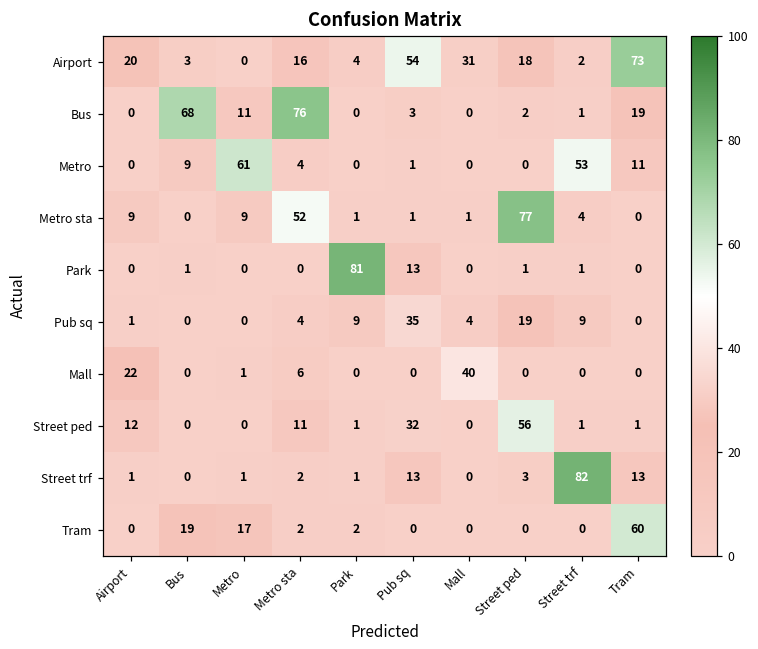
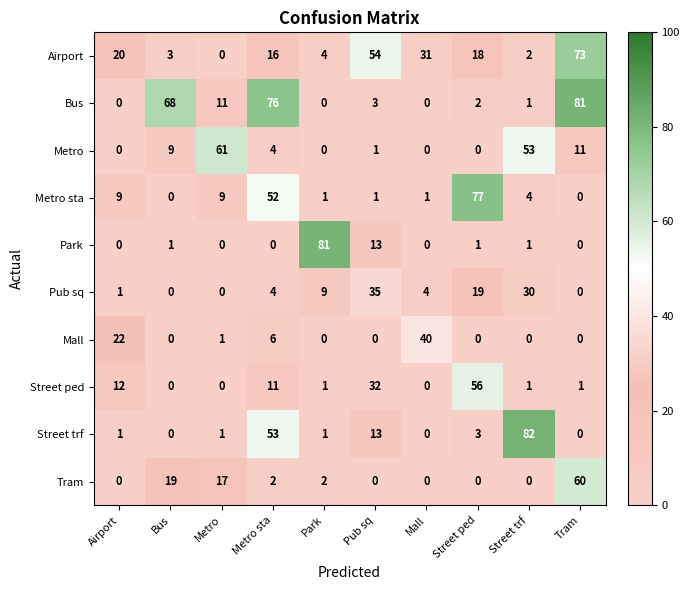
Bus, Tram: 19 -> 81
Pub sq, Street trf: 9 -> 30
Street trf, Metro sta: 2 -> 53
Street trf, Tram: 13 -> 0
